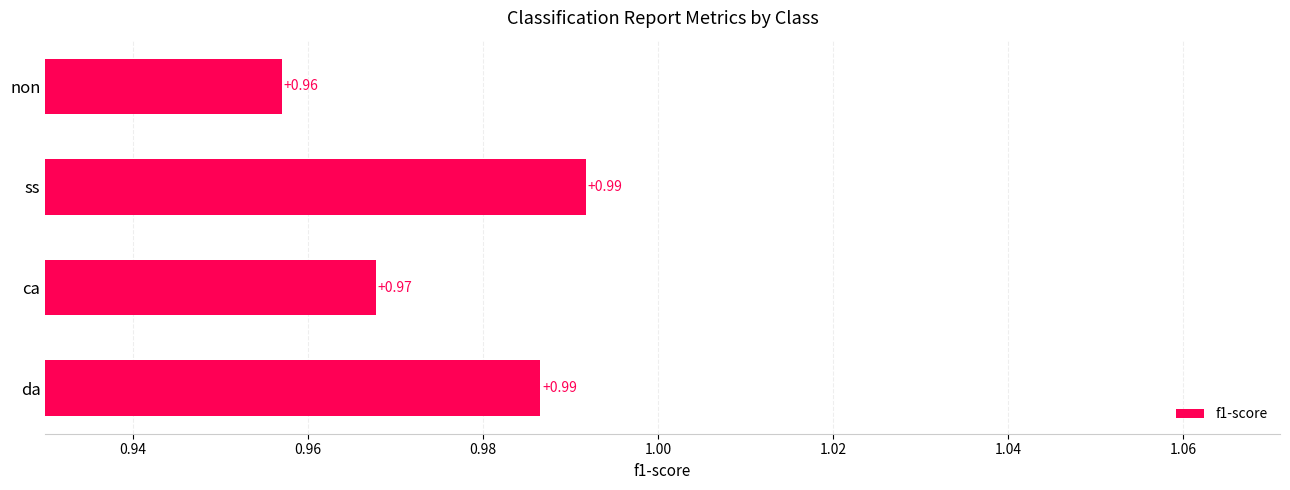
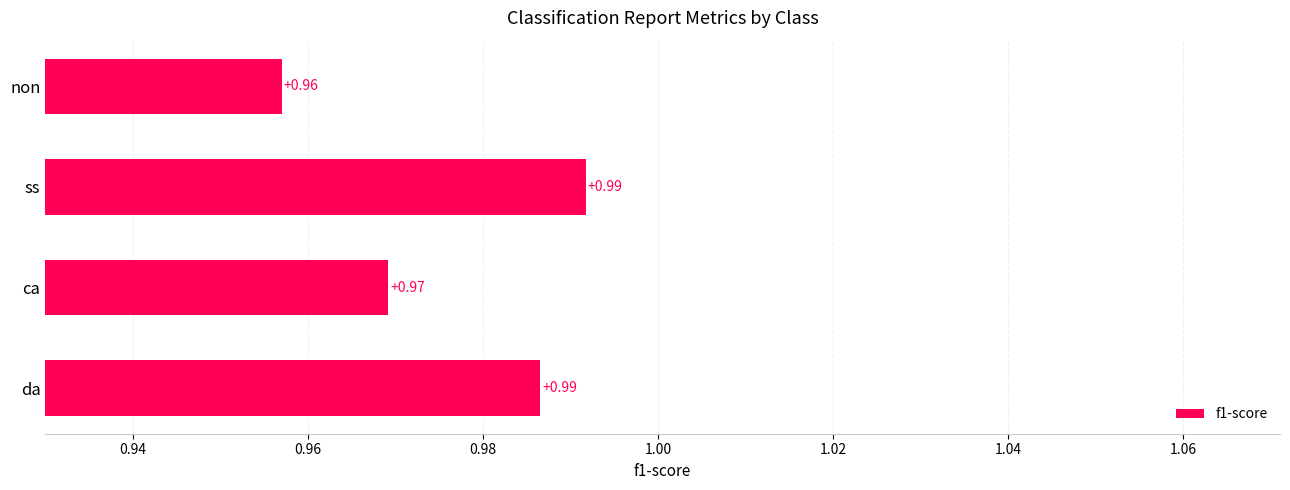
ca: 0.968 -> 0.969
